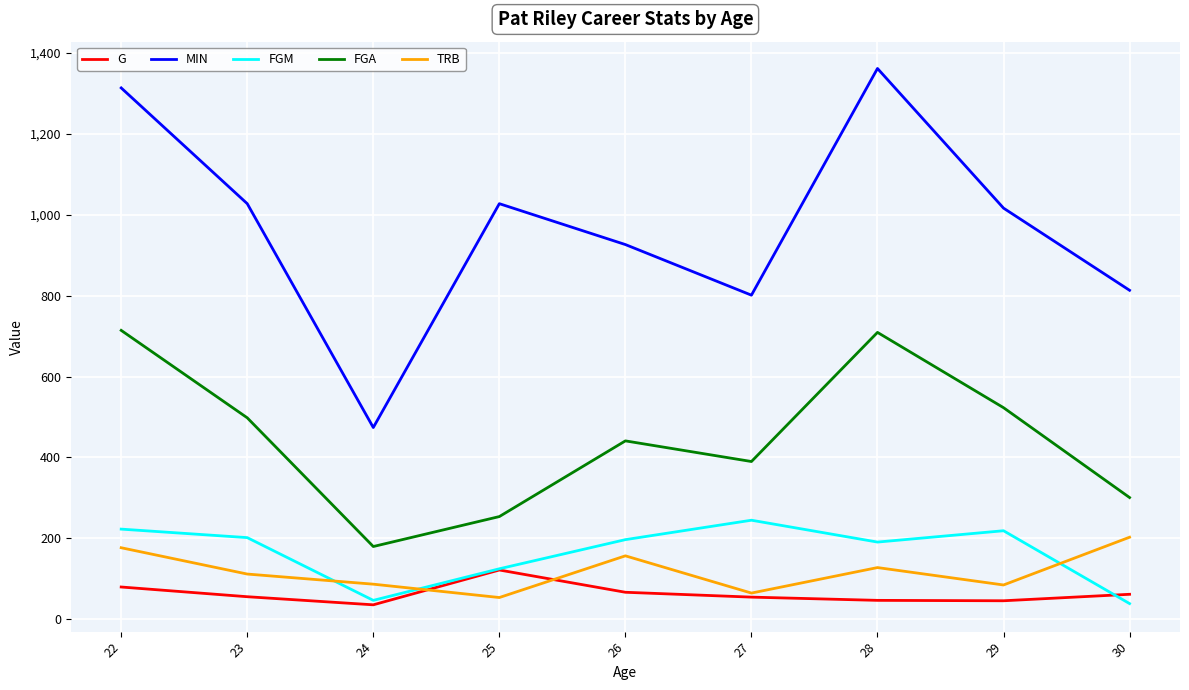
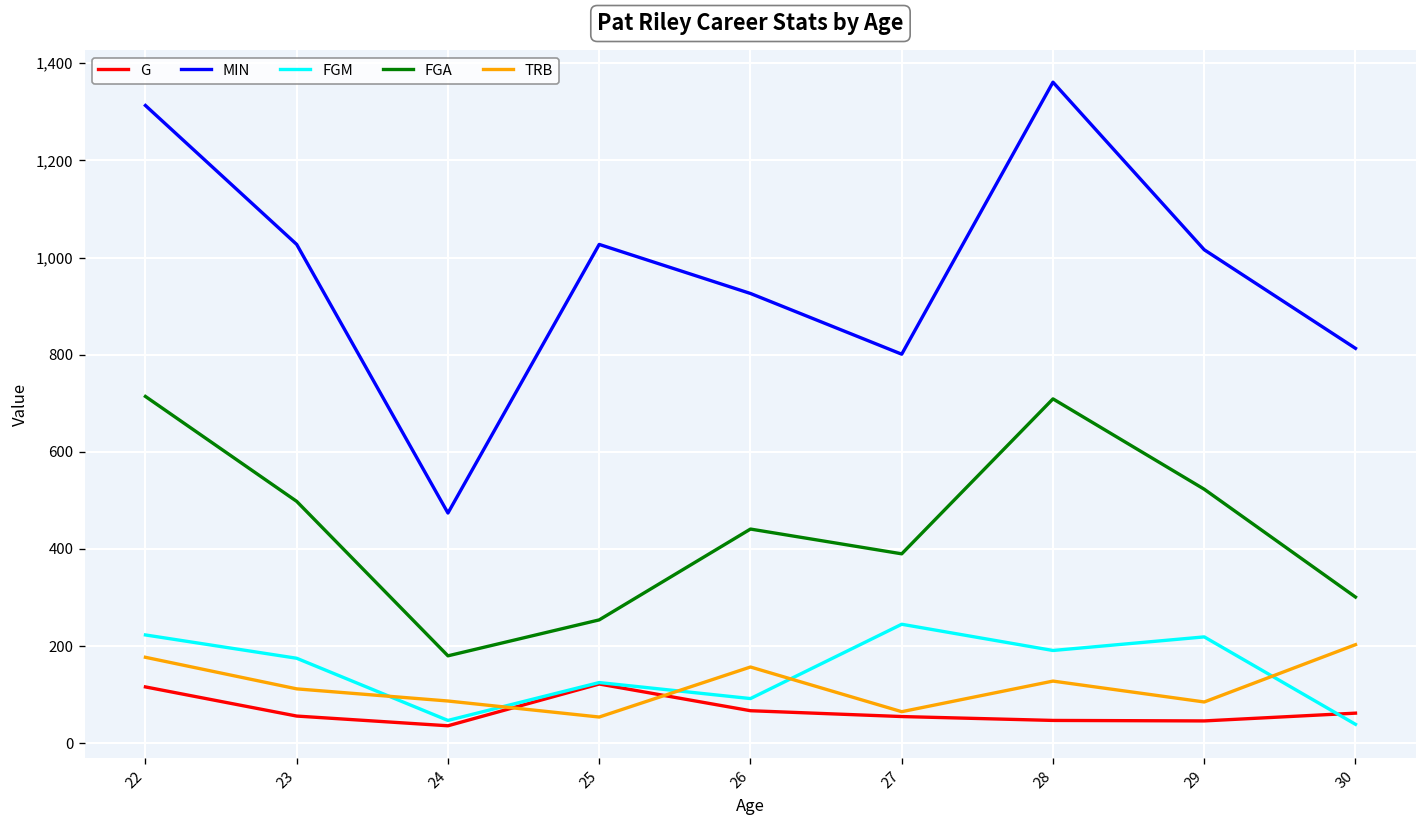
G, 22: 80 -> 120
FGM, 23: 200 -> 180
FGM, 26: 200 -> 90
